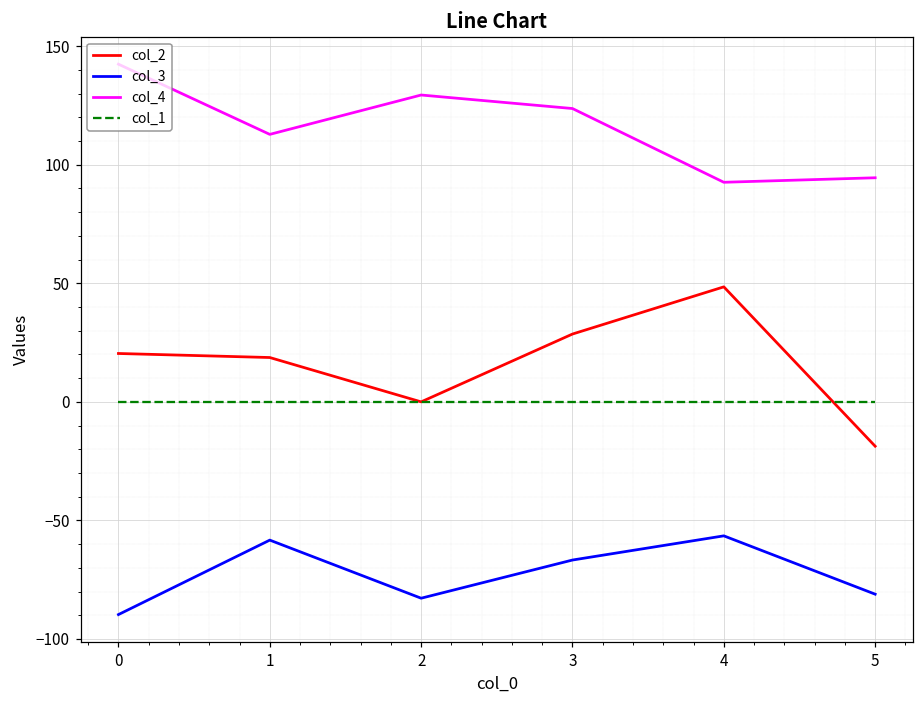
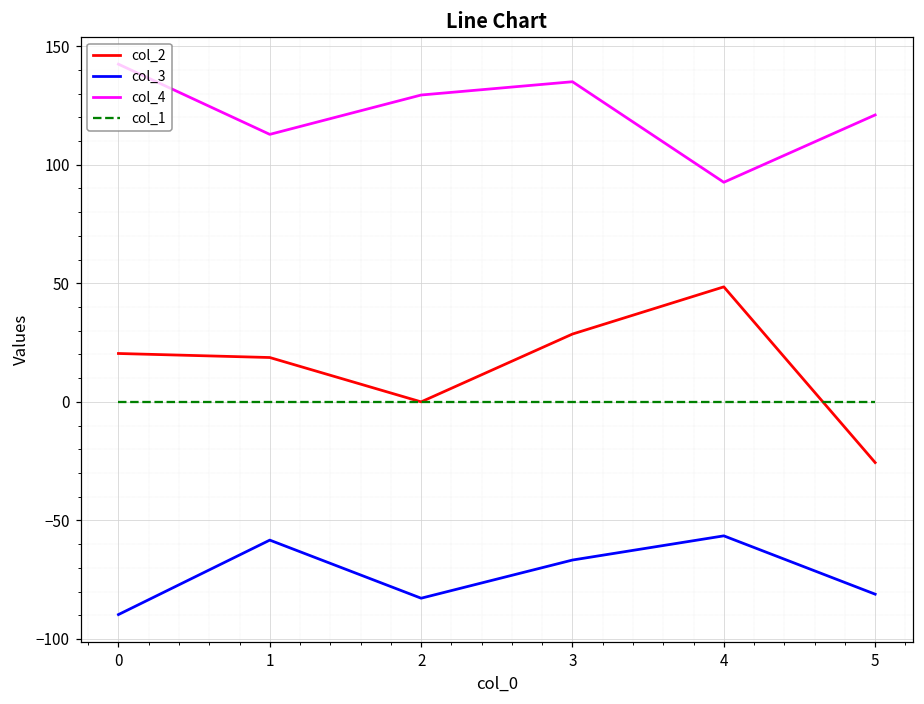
col_4, 3: 124 -> 135
col_2, 5: -19 -> -26
col_4, 5: 95 -> 121
